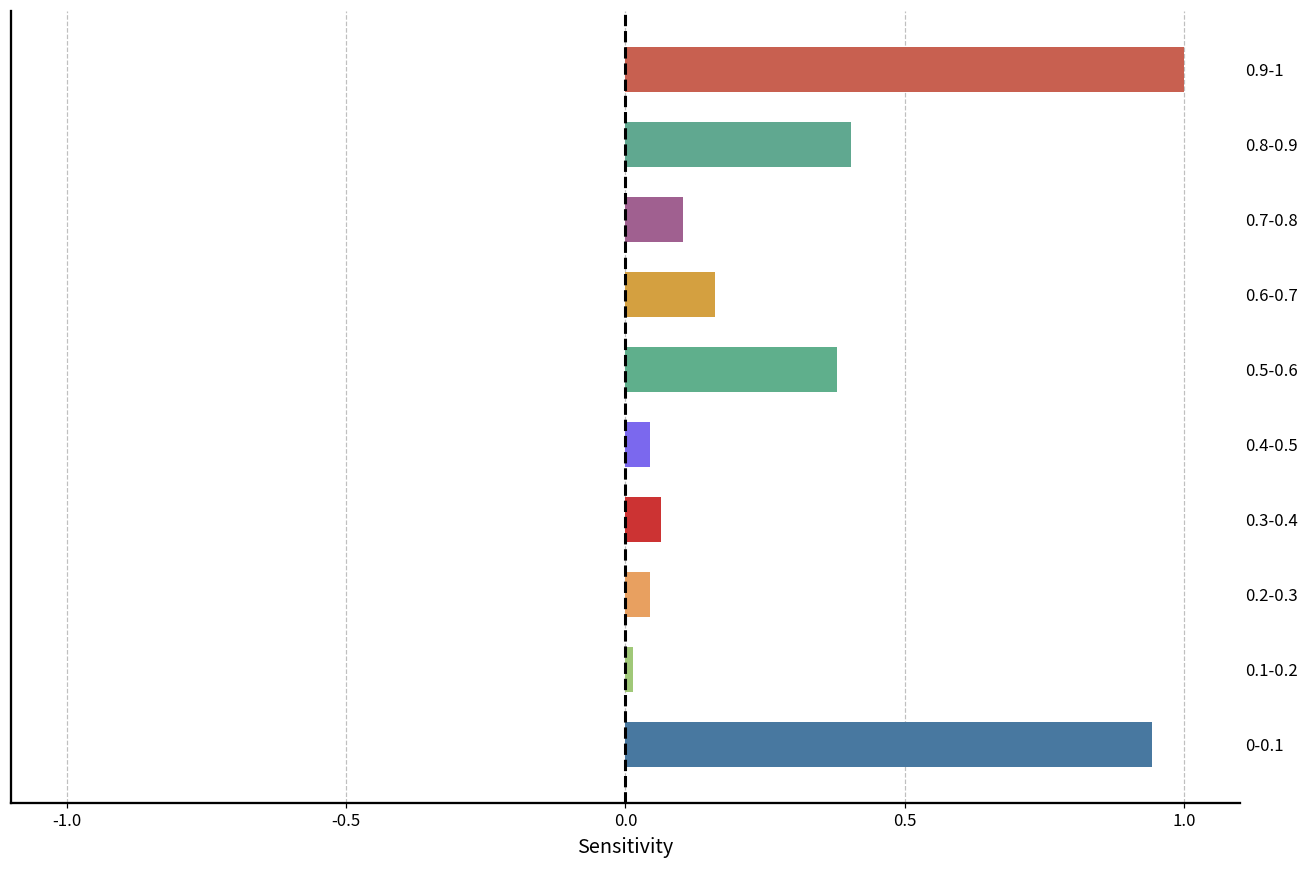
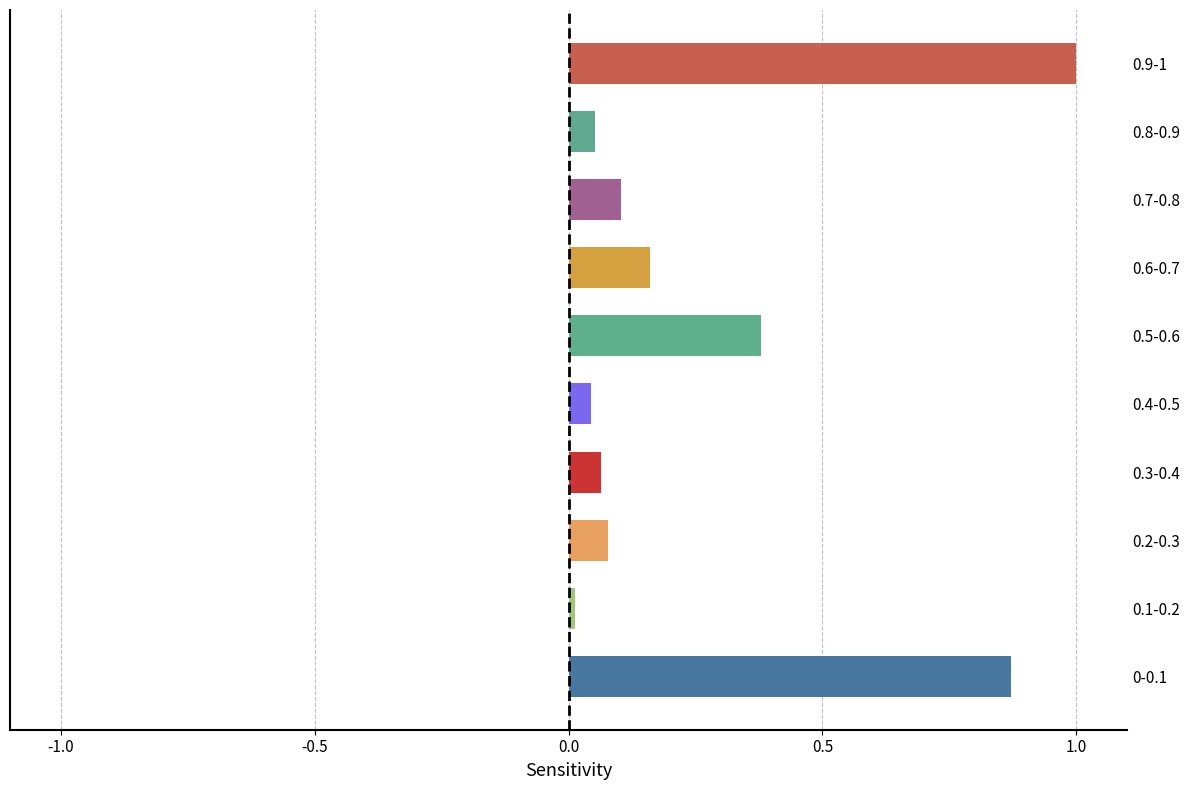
0.8-0.9: 0.40 -> 0.05
0.2-0.3: 0.04 -> 0.08
0-0.1: 0.94 -> 0.87
